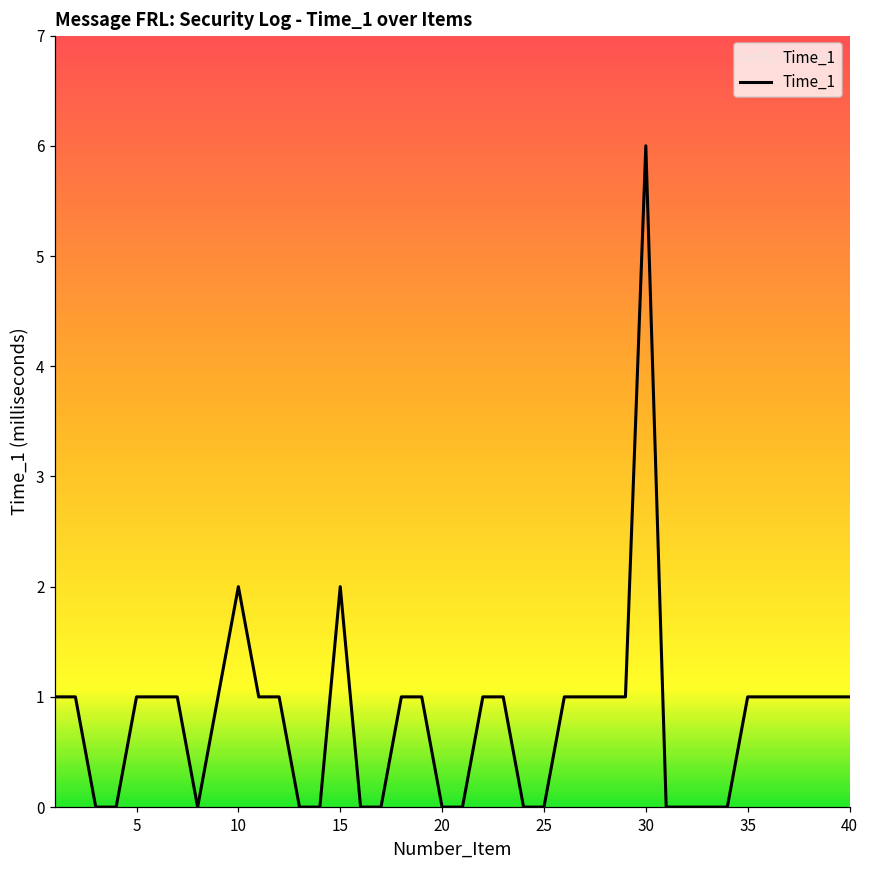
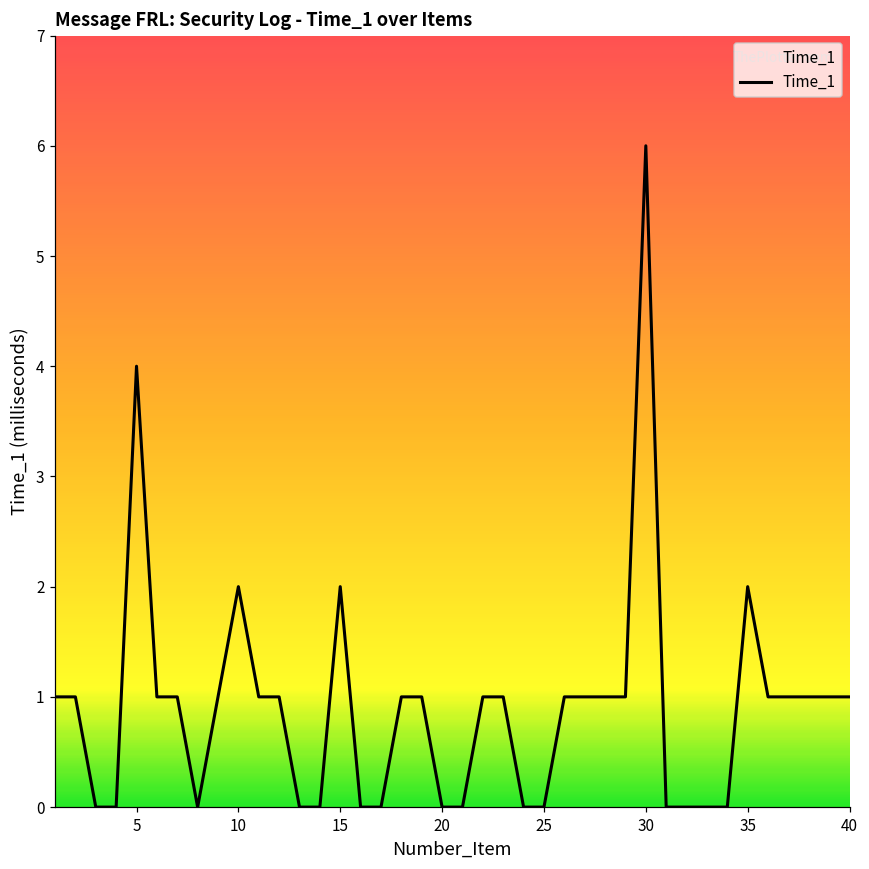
5: 1 -> 4
35: 1 -> 2
